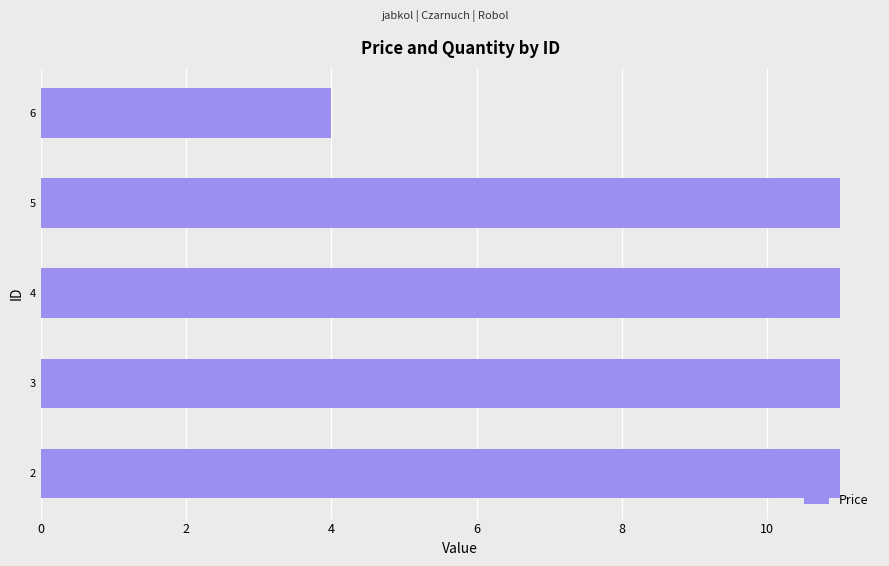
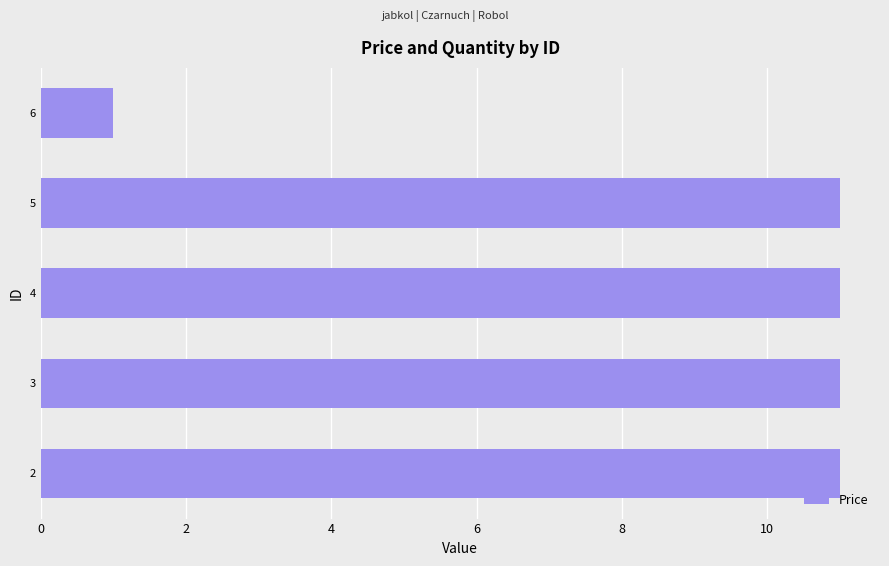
6: 4 -> 1
